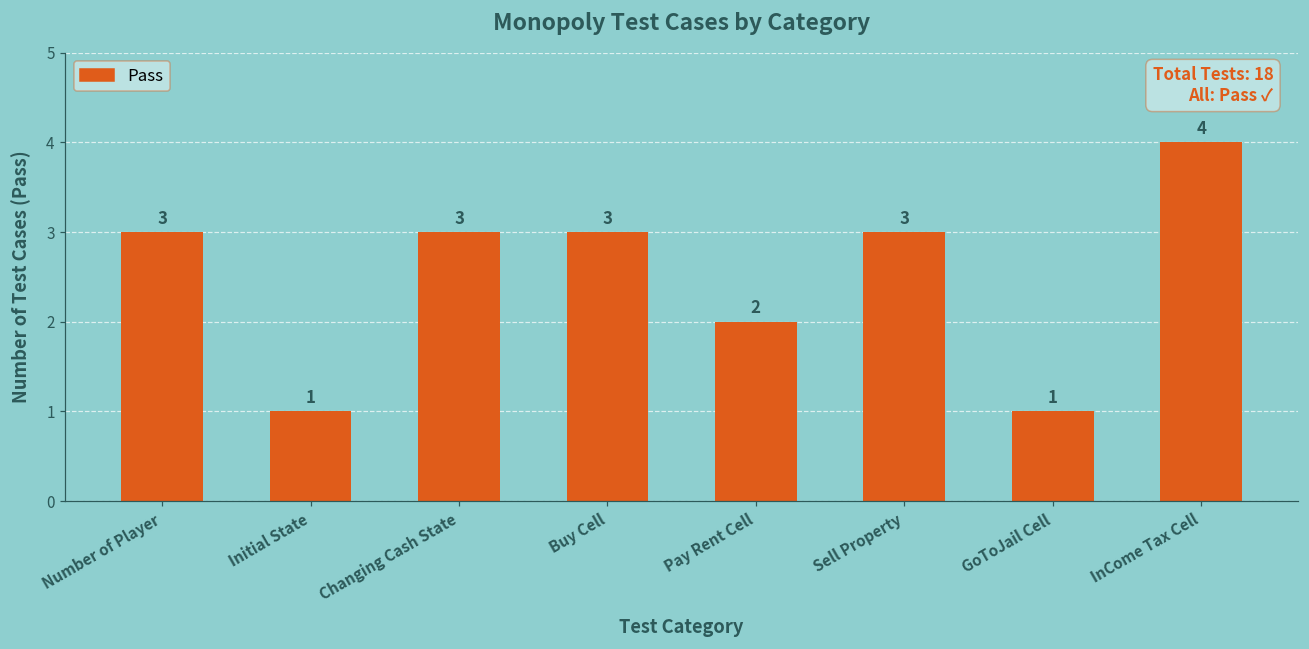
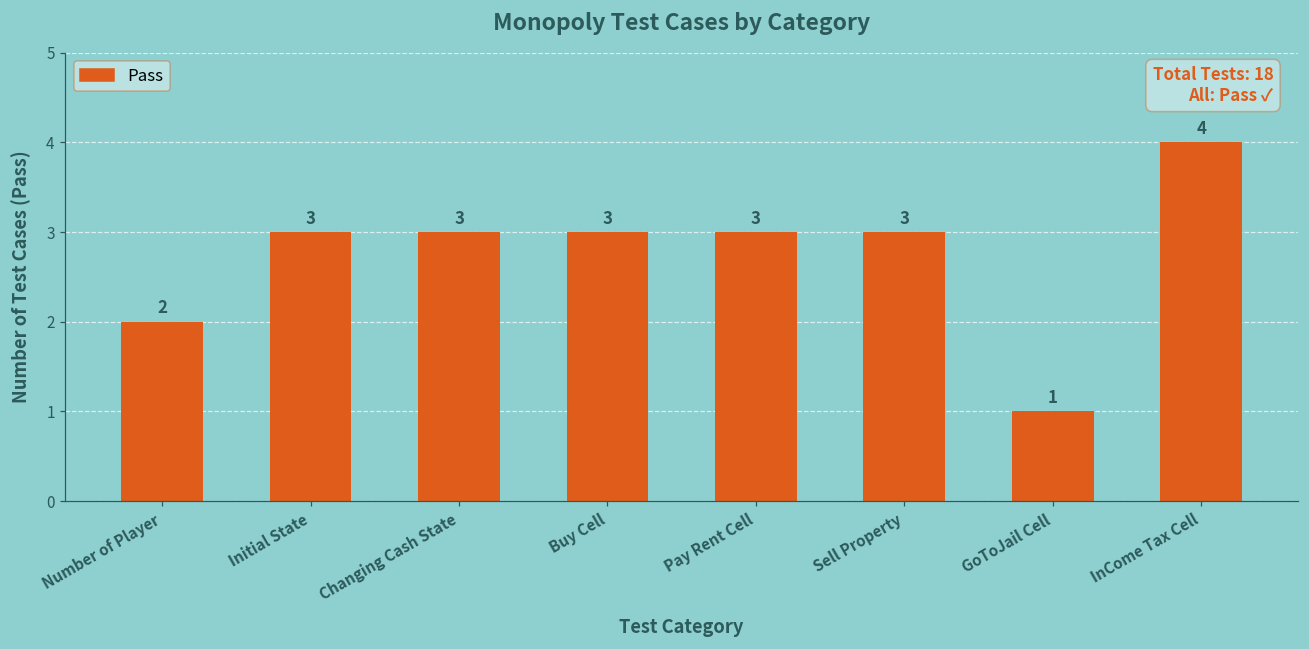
Number of Player: 3 -> 2
Initial State: 1 -> 3
Pay Rent Cell: 2 -> 3
